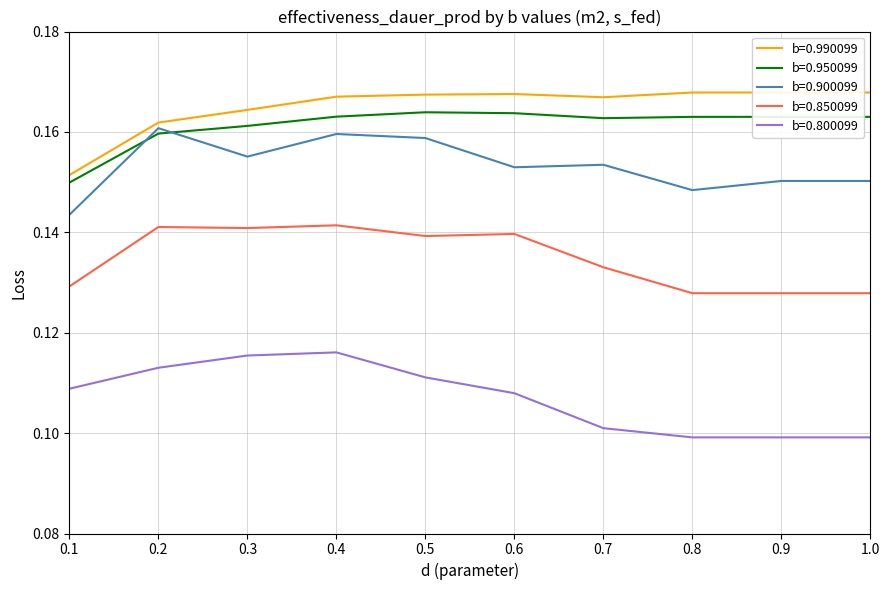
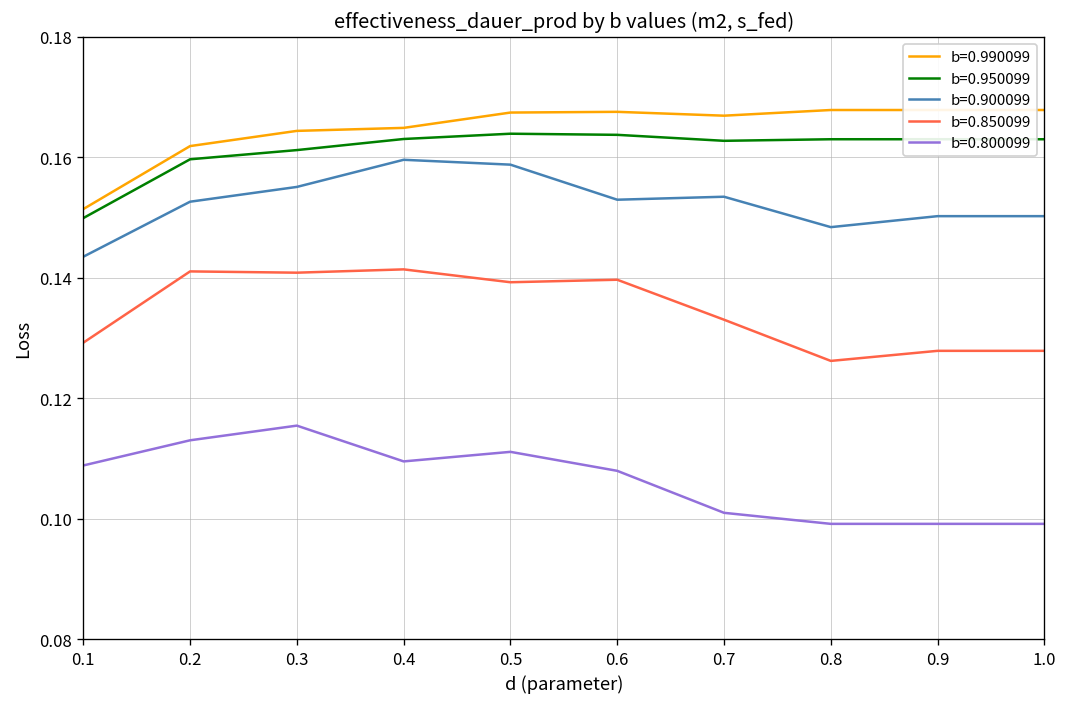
b=0.900099, 0.2: 0.161 -> 0.153
b=0.990099, 0.4: 0.167 -> 0.165
b=0.800099, 0.4: 0.116 -> 0.110
b=0.850099, 0.8: 0.128 -> 0.126
